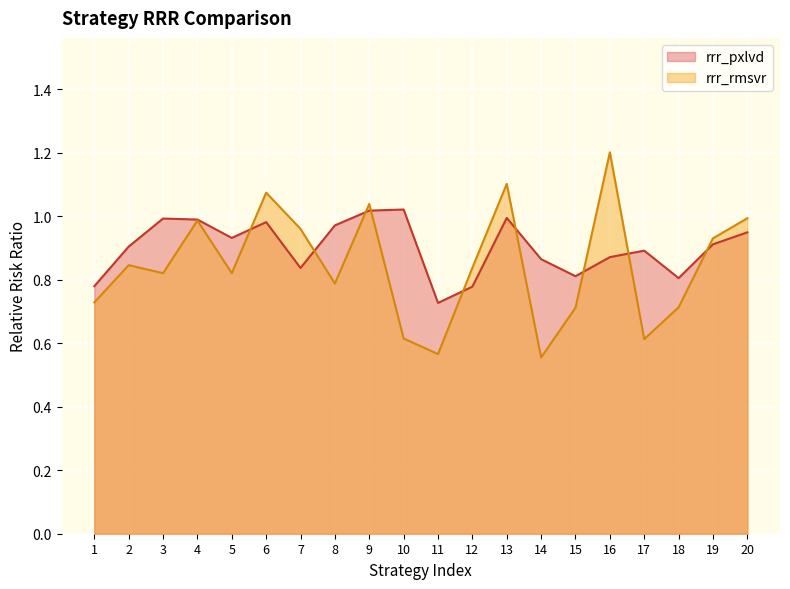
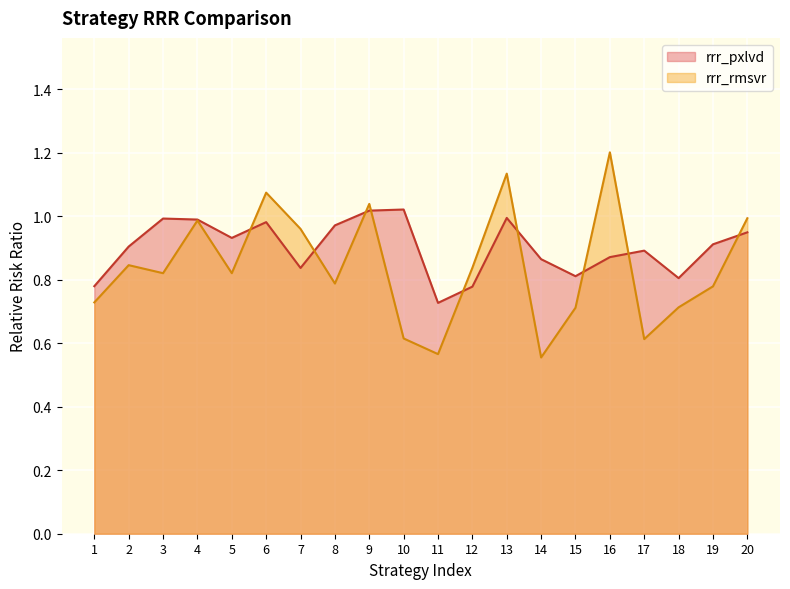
rrr_rmsvr, 13: 1.10 -> 1.13
rrr_rmsvr, 19: 0.93 -> 0.78
